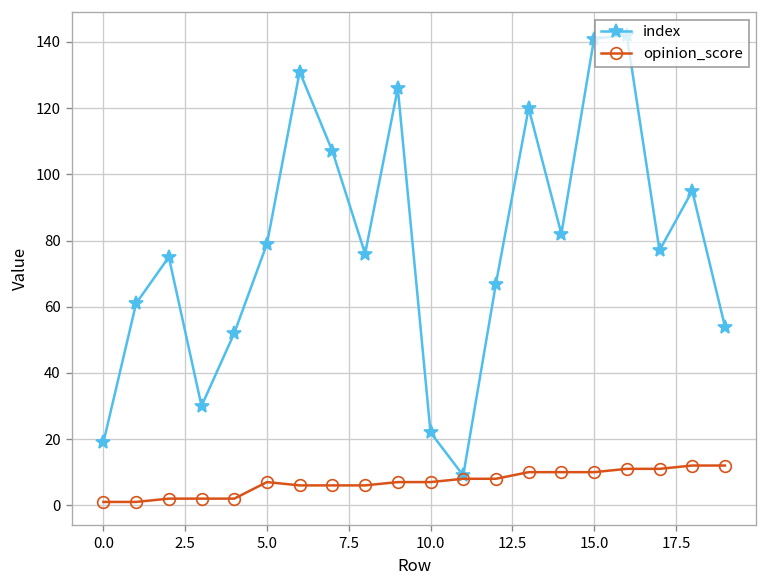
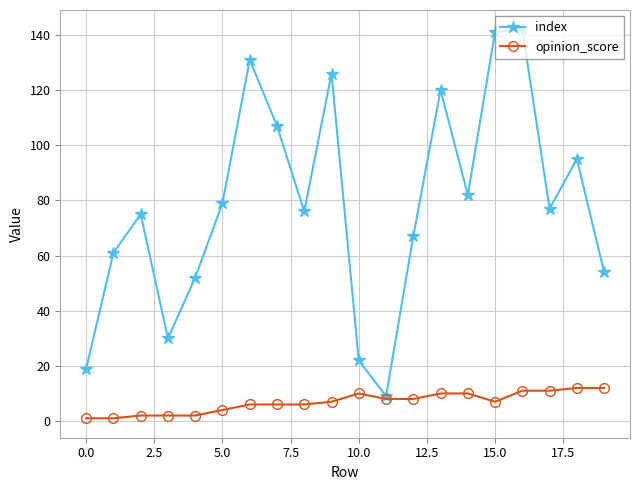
opinion_score, 5.0: 7 -> 4
opinion_score, 10.0: 7 -> 10
opinion_score, 15.0: 10 -> 7
